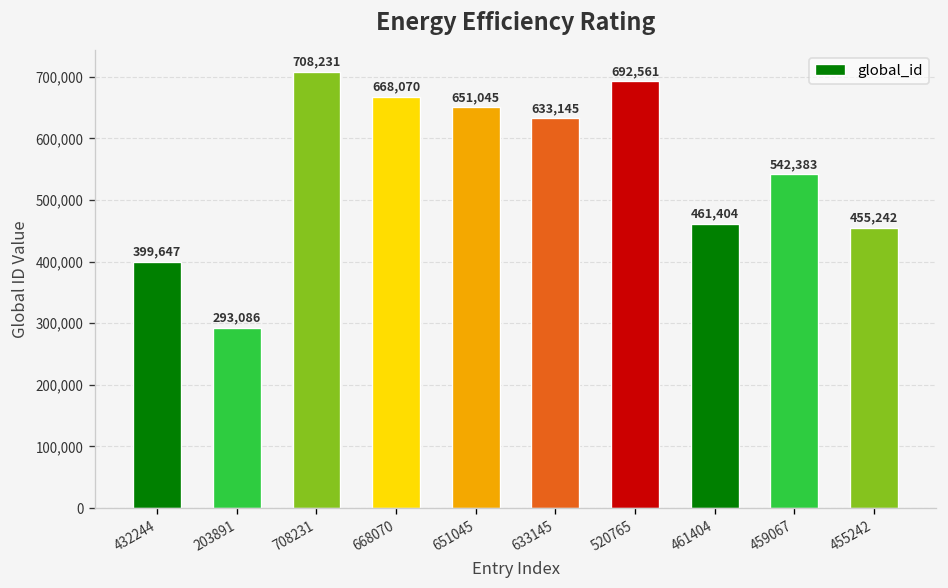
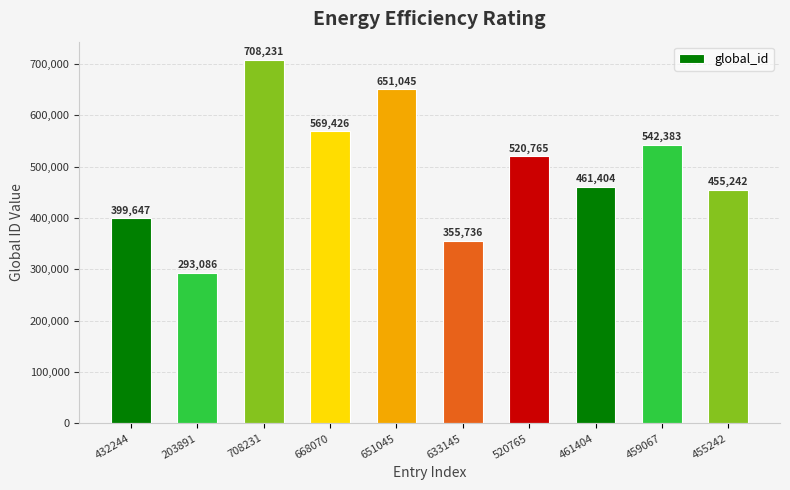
668070: 668,070 -> 569,426
633145: 633,145 -> 355,736
520765: 692,561 -> 520,765
